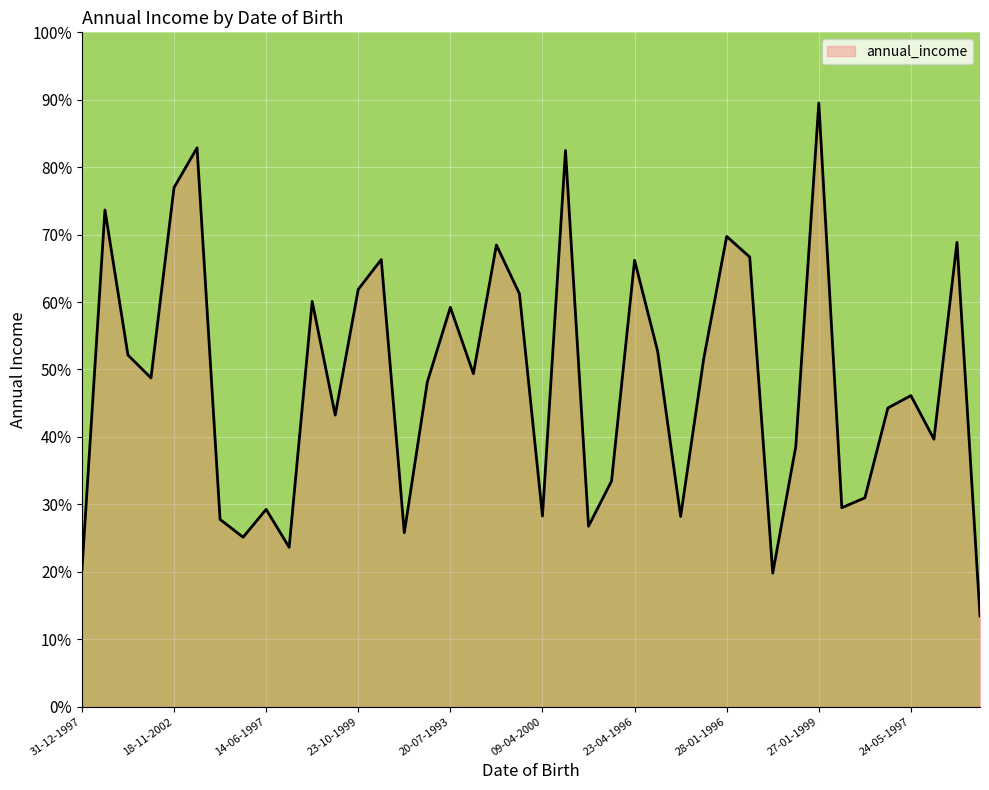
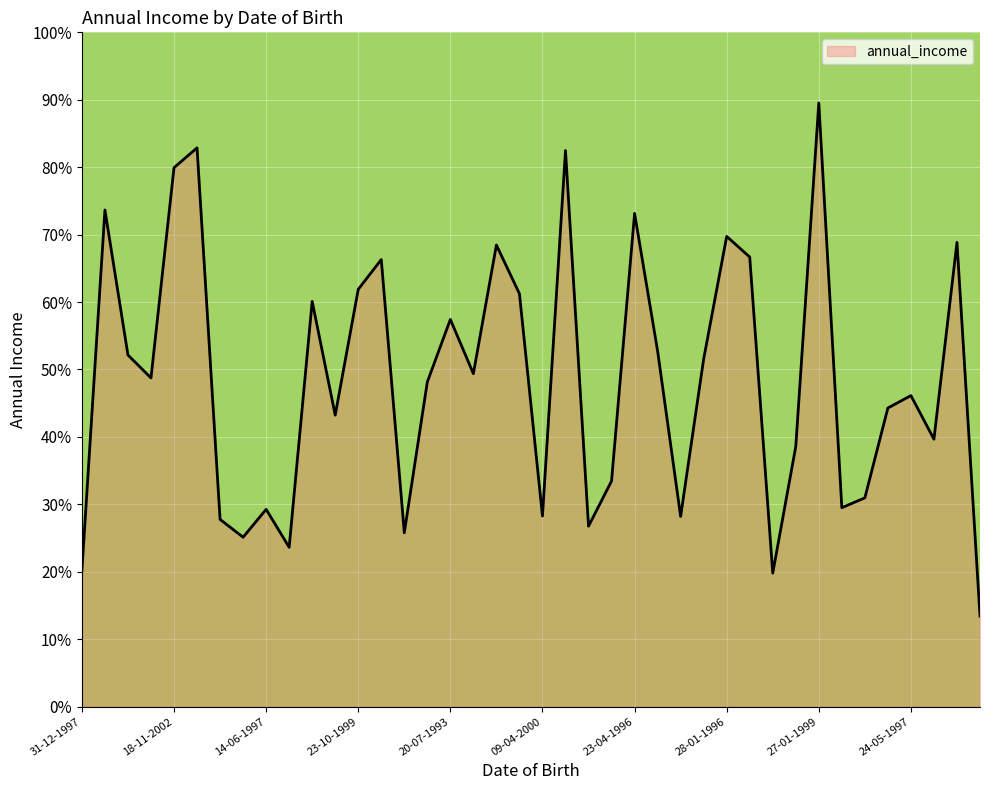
18-11-2002: 77% -> 80%
20-07-1993: 59% -> 57%
23-04-1996: 66% -> 73%
